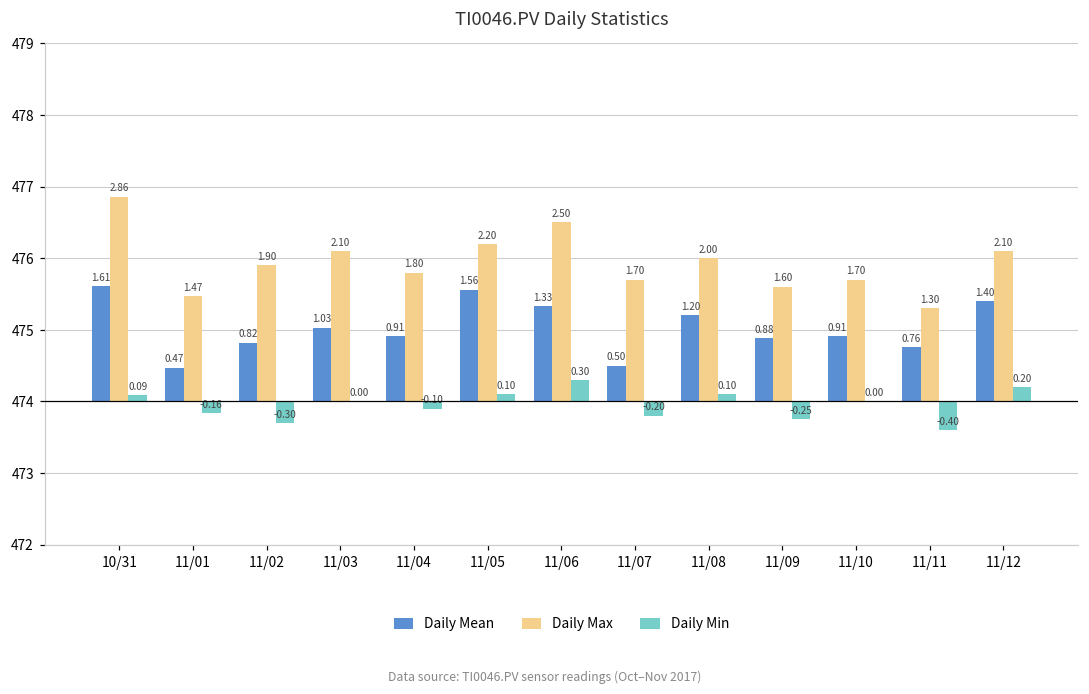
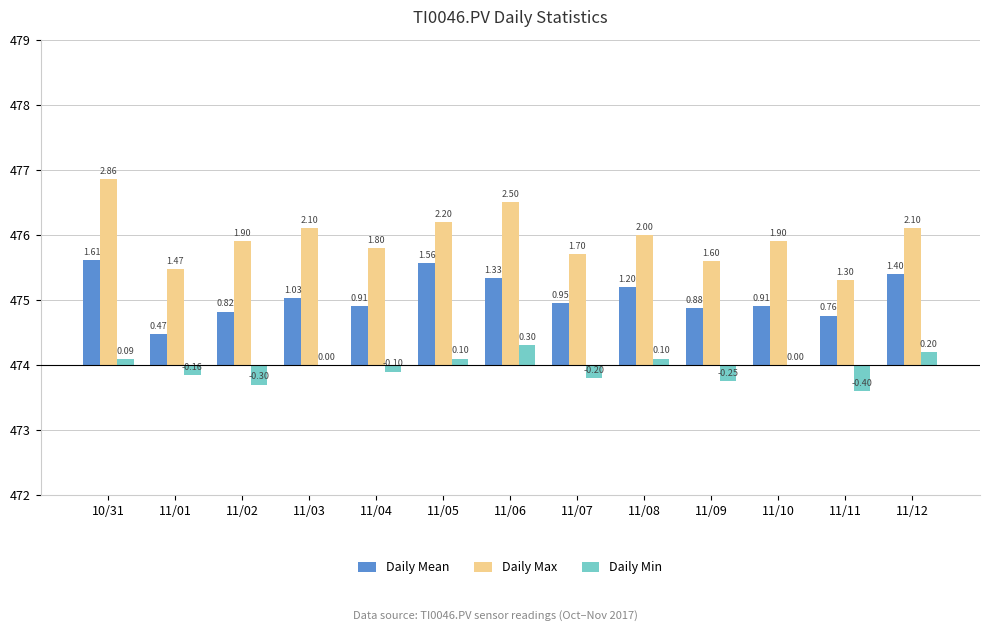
Daily Mean, 11/07: 0.50 -> 0.95
Daily Max, 11/10: 1.70 -> 1.90
